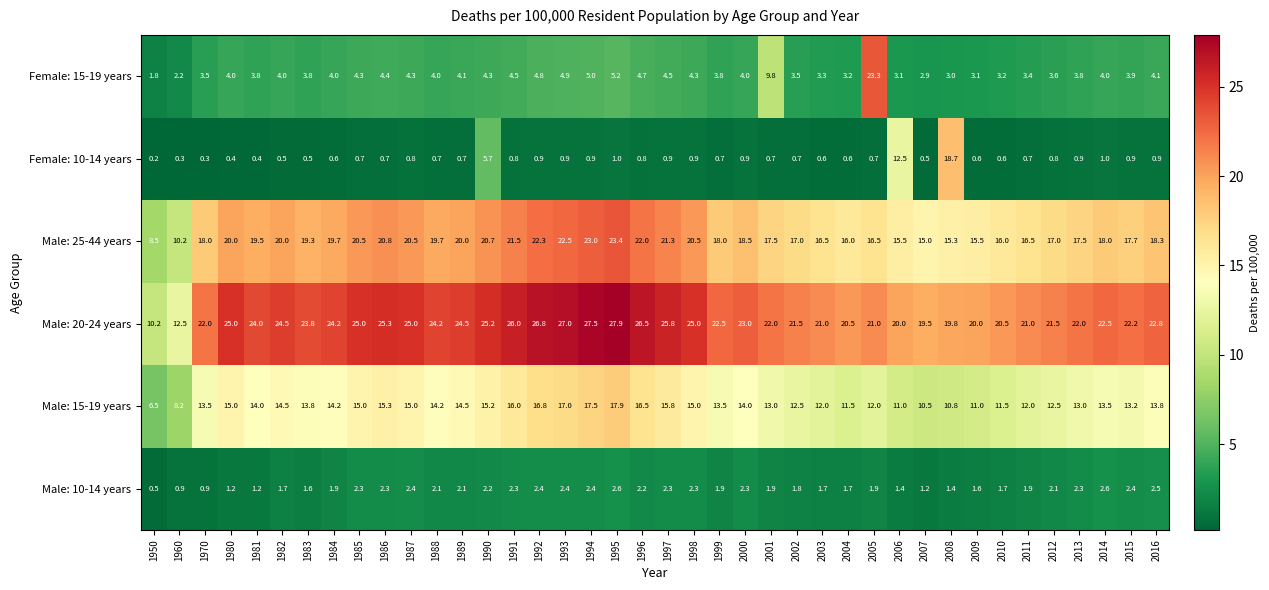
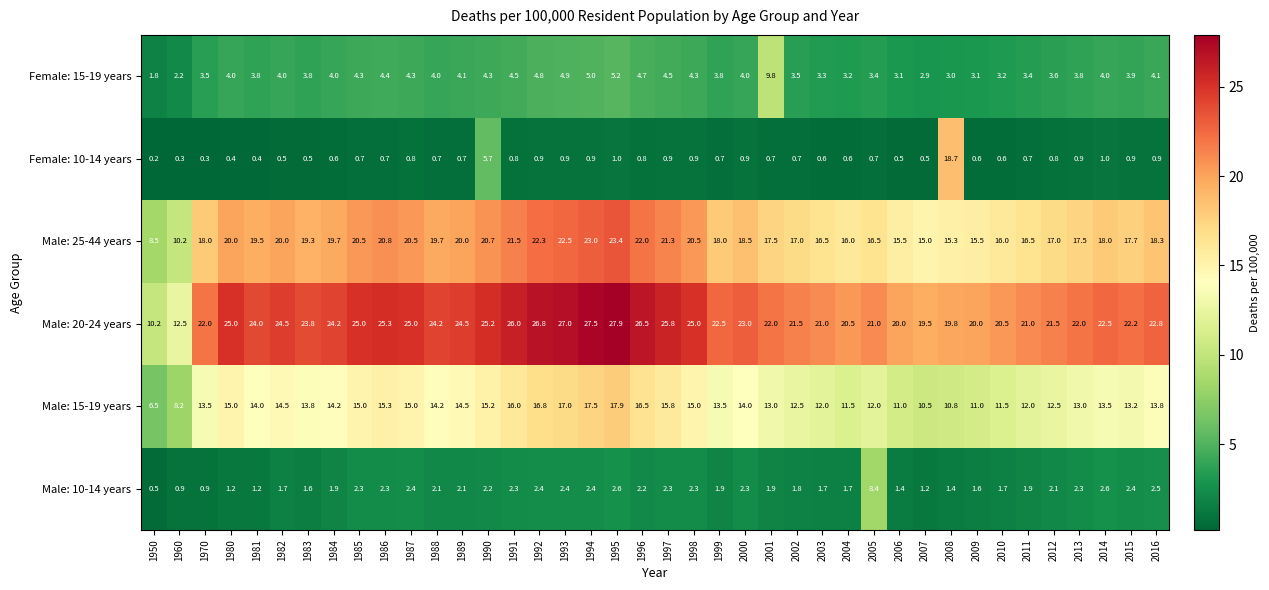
Female: 15-19 years, 2005: 23.3 -> 3.4
Female: 10-14 years, 2006: 12.5 -> 0.5
Male: 10-14 years, 2005: 1.9 -> 8.4
